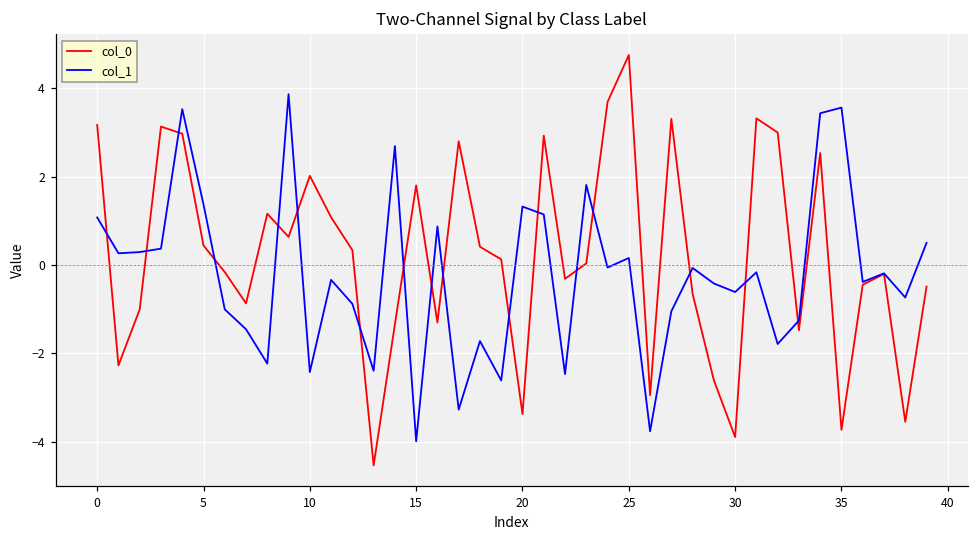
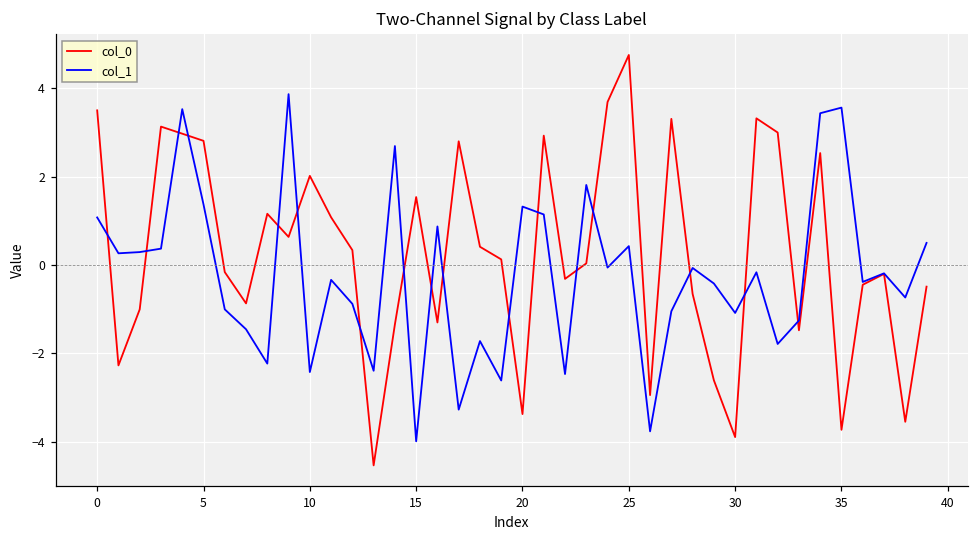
col_0, 0: 3.2 -> 3.5
col_0, 5: 0.4 -> 2.8
col_0, 15: 1.8 -> 1.5
col_1, 25: 0.2 -> 0.4
col_1, 30: -0.6 -> -1.1
